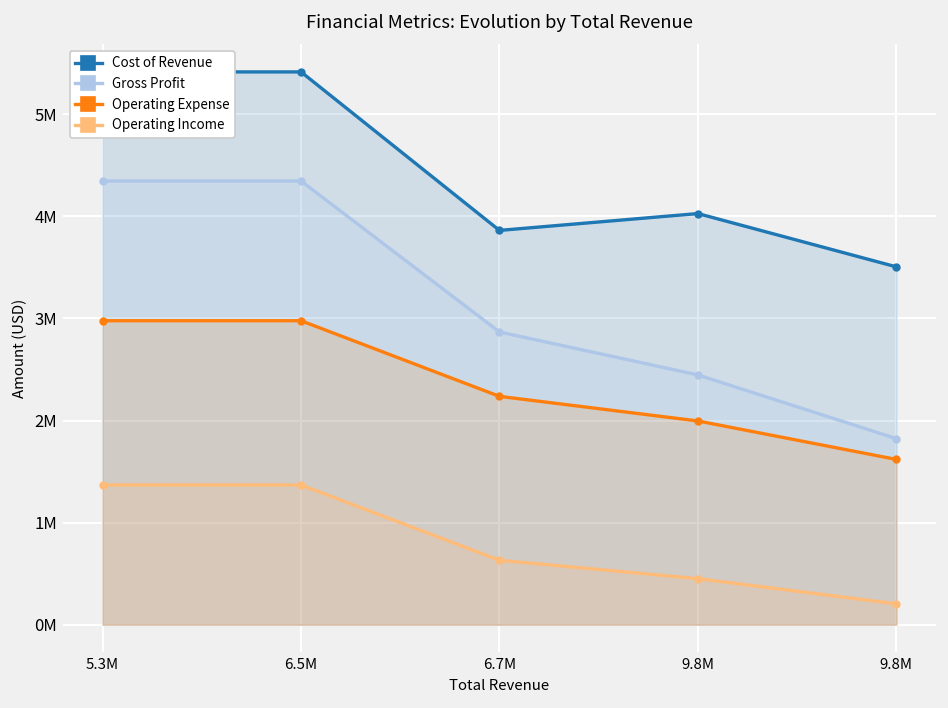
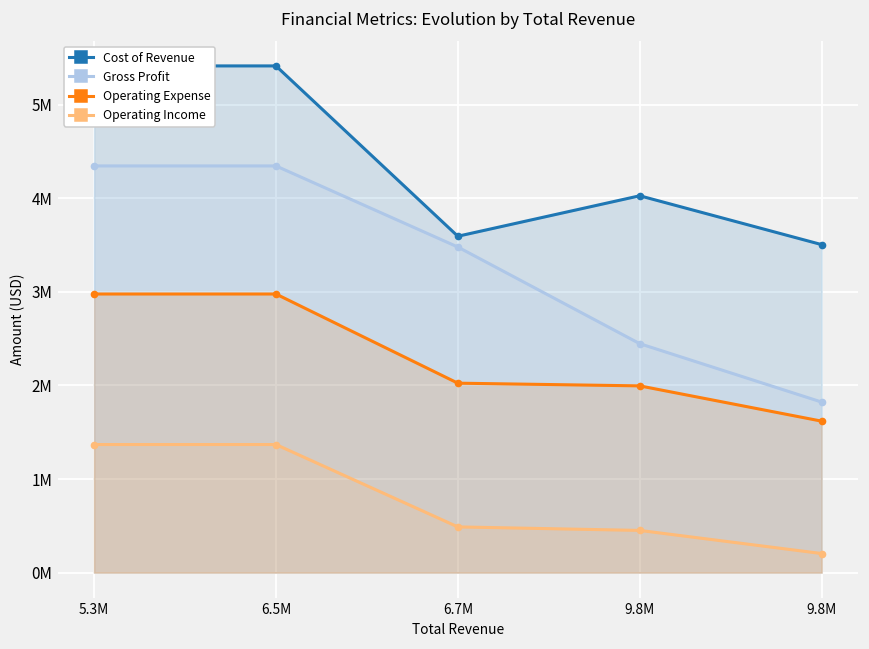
Cost of Revenue, 6.7M: 3900000 -> 3600000
Gross Profit, 6.7M: 2900000 -> 3500000
Operating Expense, 6.7M: 2200000 -> 2000000
Operating Income, 6.7M: 600000 -> 500000
